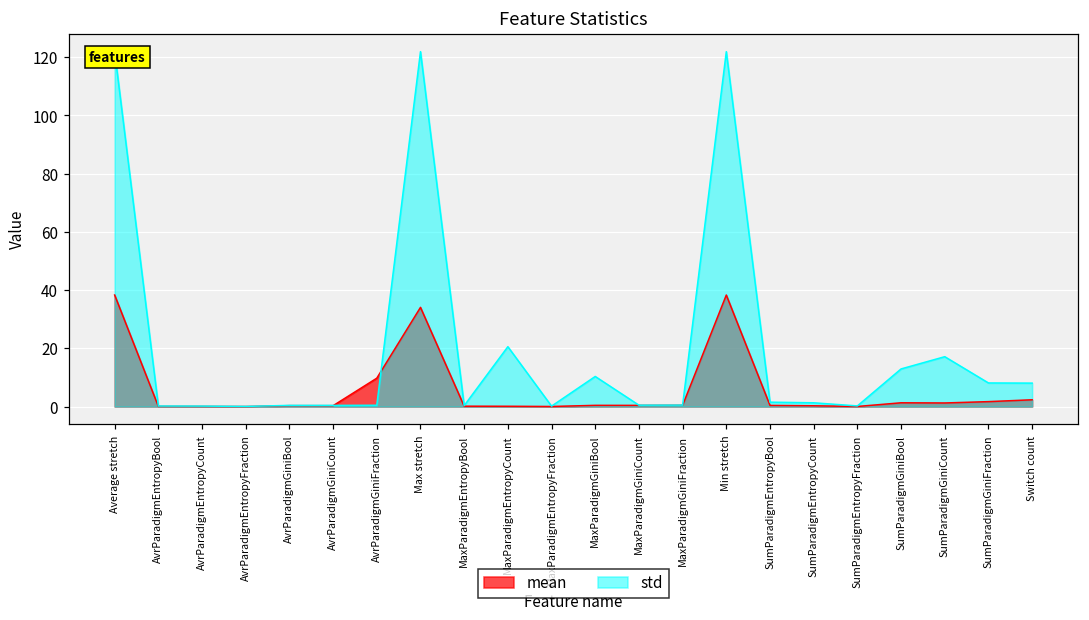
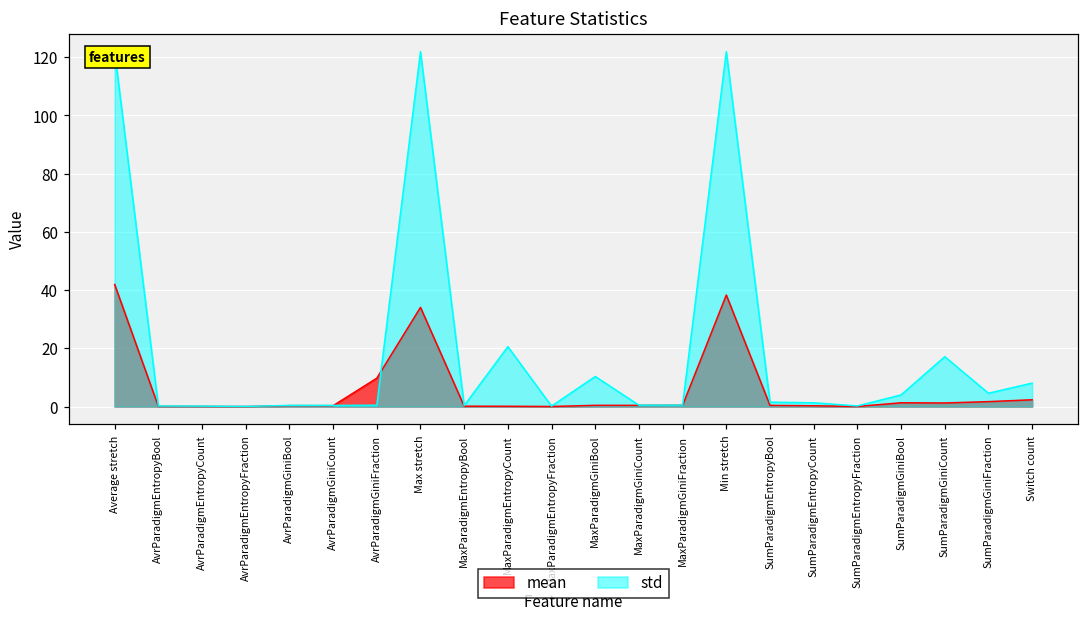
mean, Average stretch: 38 -> 42
std, SumParadigmGiniBool: 13 -> 4
std, SumParadigmGiniFraction: 8 -> 5
